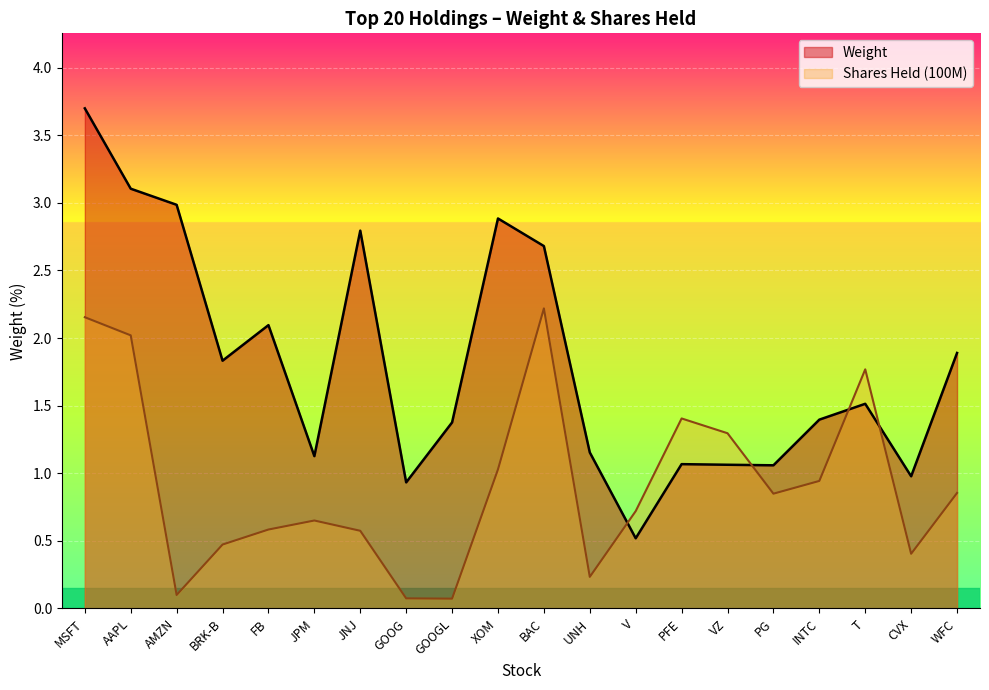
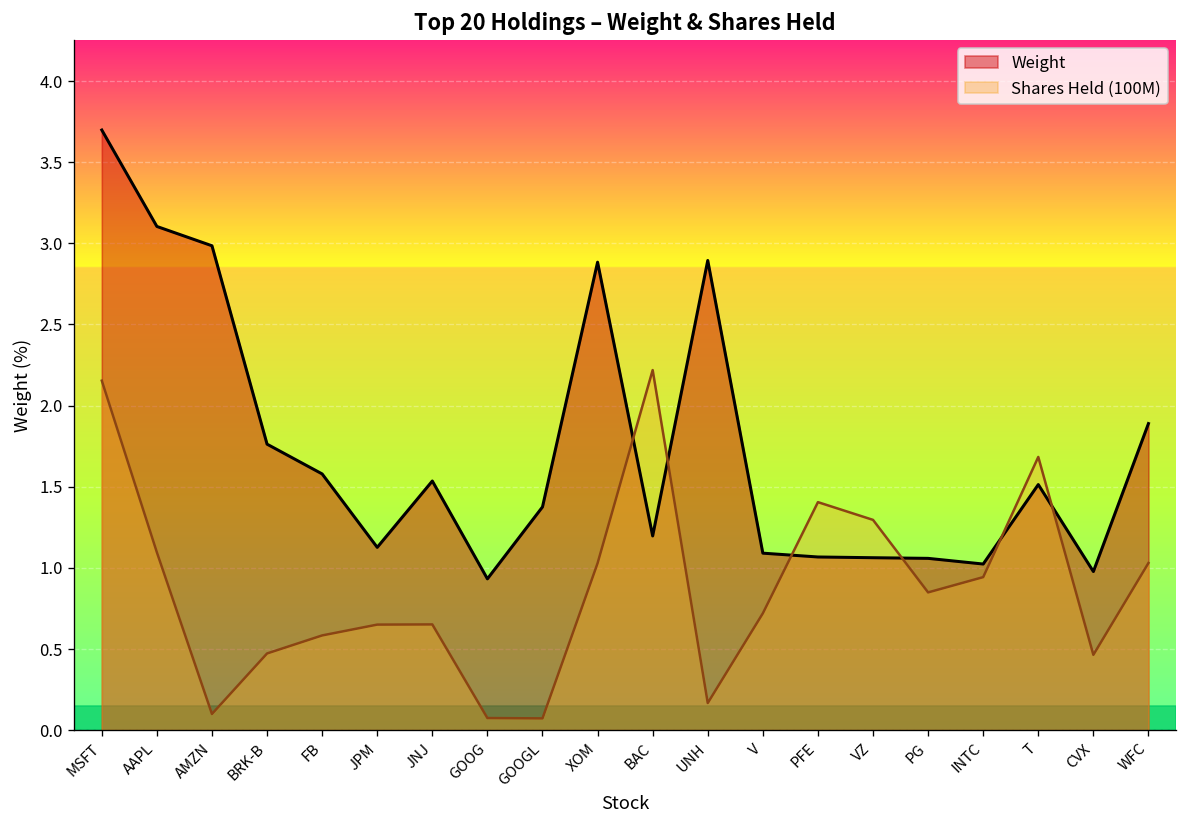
Shares Held (100M), AAPL: 2.02 -> 1.10
Weight, BRK-B: 1.83 -> 1.76
Weight, FB: 2.10 -> 1.58
Weight, JNJ: 2.79 -> 1.54
Shares Held (100M), JNJ: 0.57 -> 0.65
Weight, BAC: 2.68 -> 1.20
Weight, UNH: 1.15 -> 2.89
Shares Held (100M), UNH: 0.23 -> 0.17
Weight, V: 0.52 -> 1.09
Weight, INTC: 1.40 -> 1.02
Shares Held (100M), T: 1.77 -> 1.68
Shares Held (100M), CVX: 0.40 -> 0.46
Shares Held (100M), WFC: 0.85 -> 1.03
